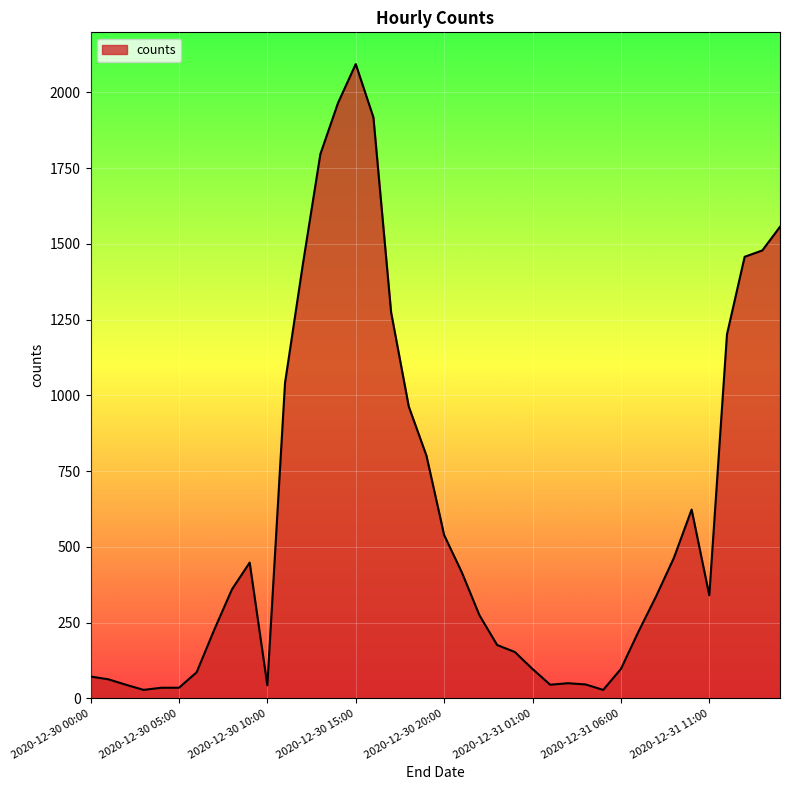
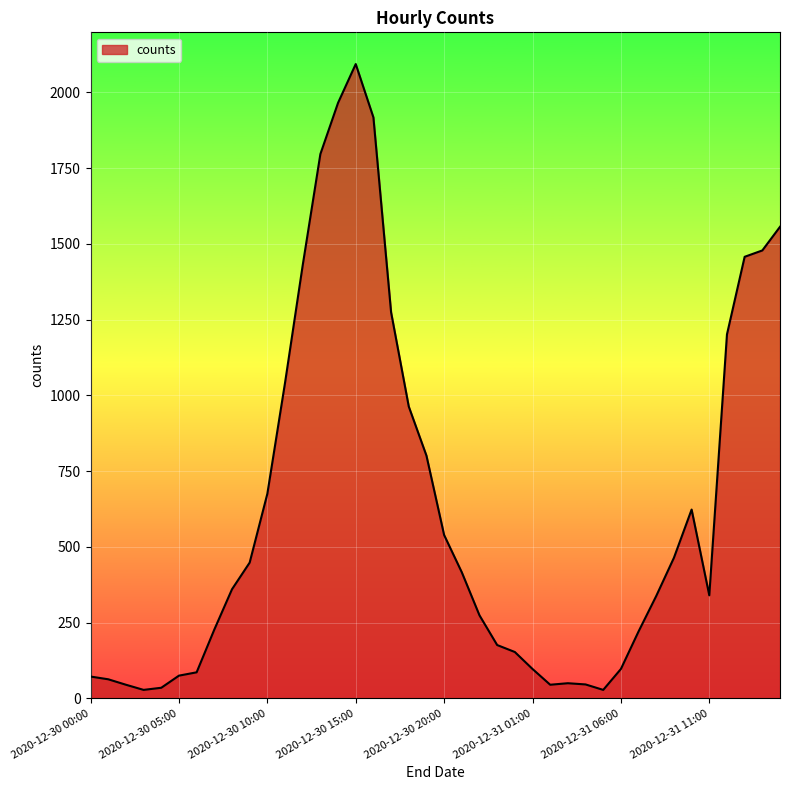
2020-12-30 05:00: 40 -> 80
2020-12-30 10:00: 40 -> 680
